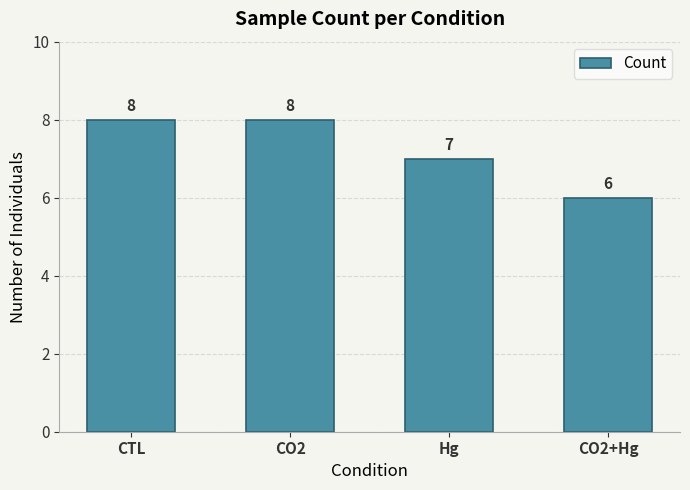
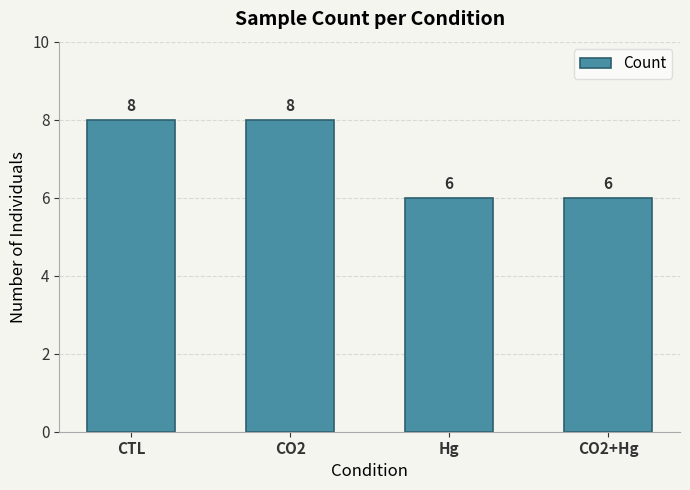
Hg: 7 -> 6
